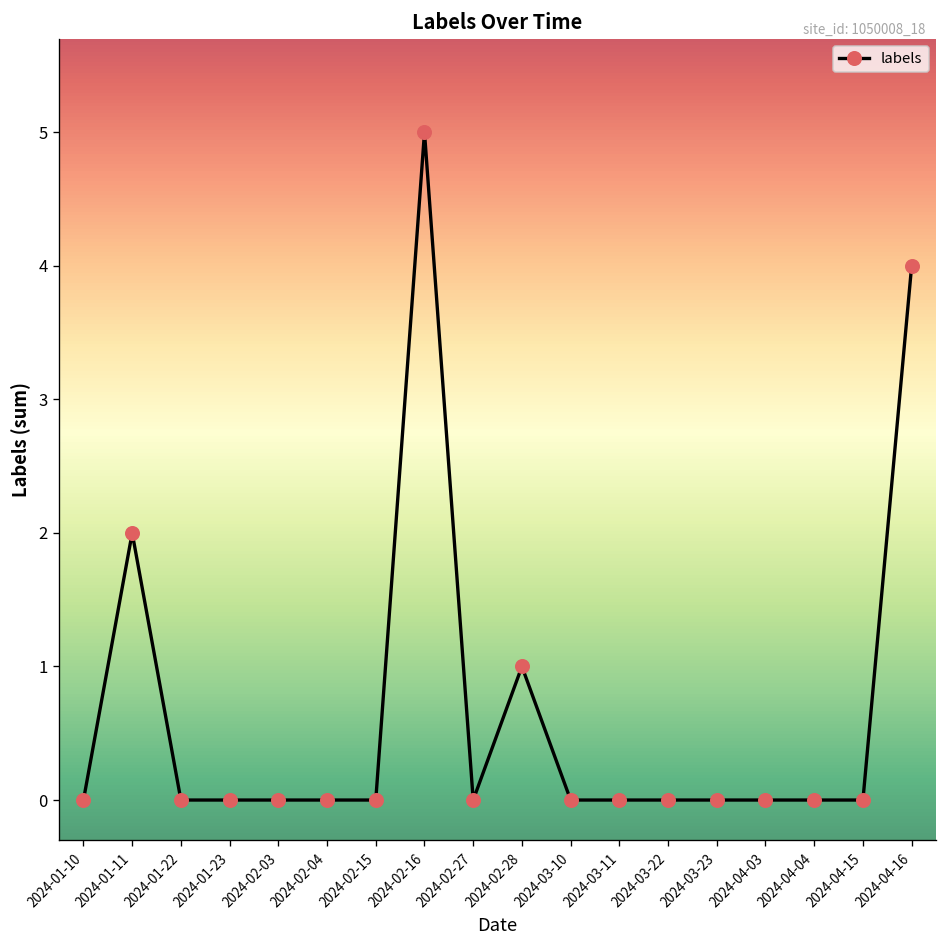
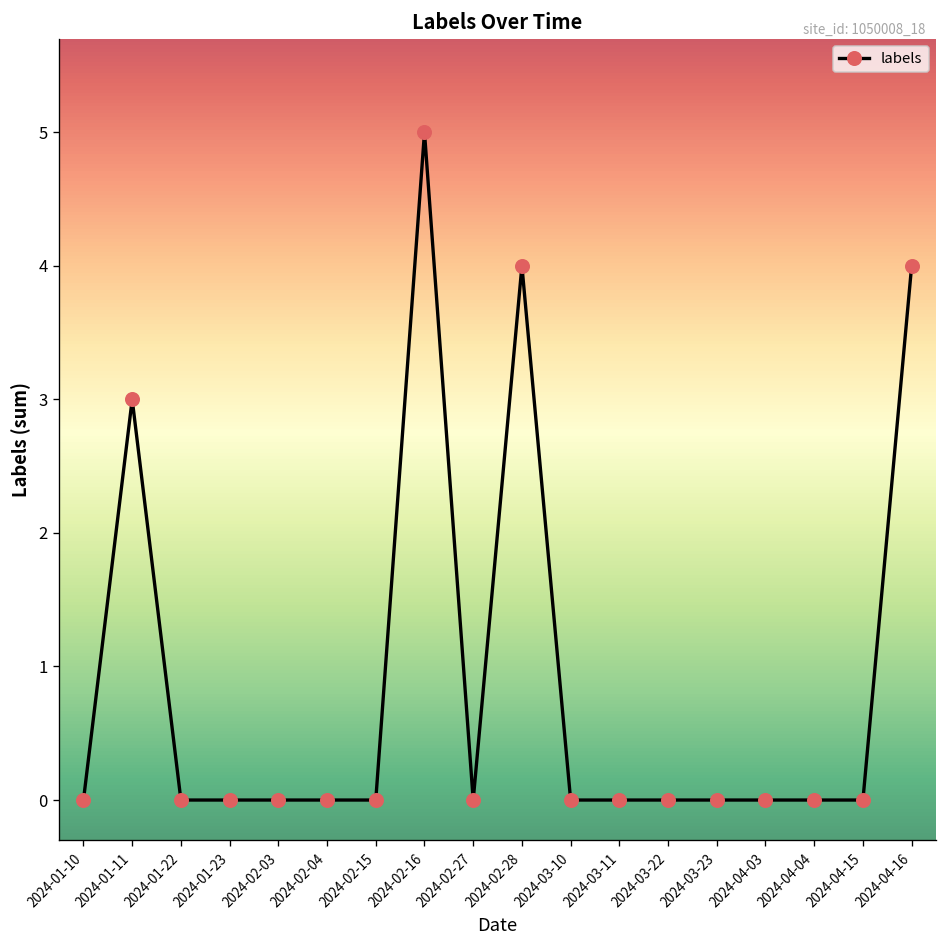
2024-01-11: 2 -> 3
2024-02-28: 1 -> 4
